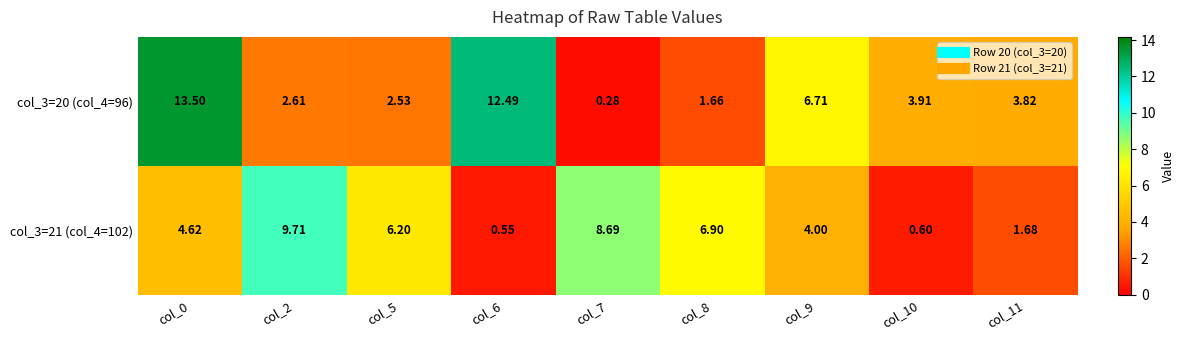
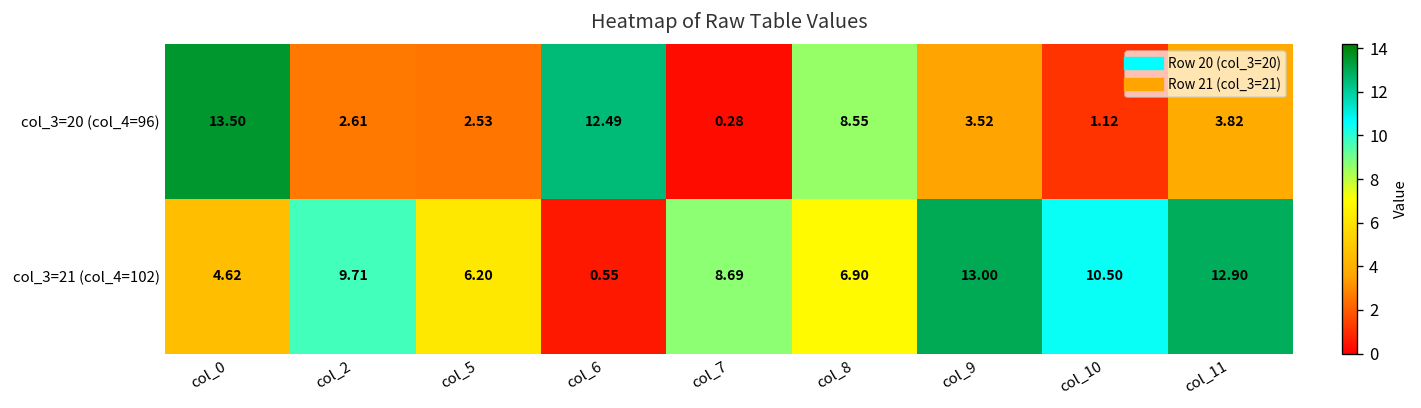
col_3=20 (col_4=96), col_8: 1.66 -> 8.55
col_3=20 (col_4=96), col_9: 6.71 -> 3.52
col_3=20 (col_4=96), col_10: 3.91 -> 1.12
col_3=21 (col_4=102), col_9: 4.00 -> 13.00
col_3=21 (col_4=102), col_10: 0.60 -> 10.50
col_3=21 (col_4=102), col_11: 1.68 -> 12.90
